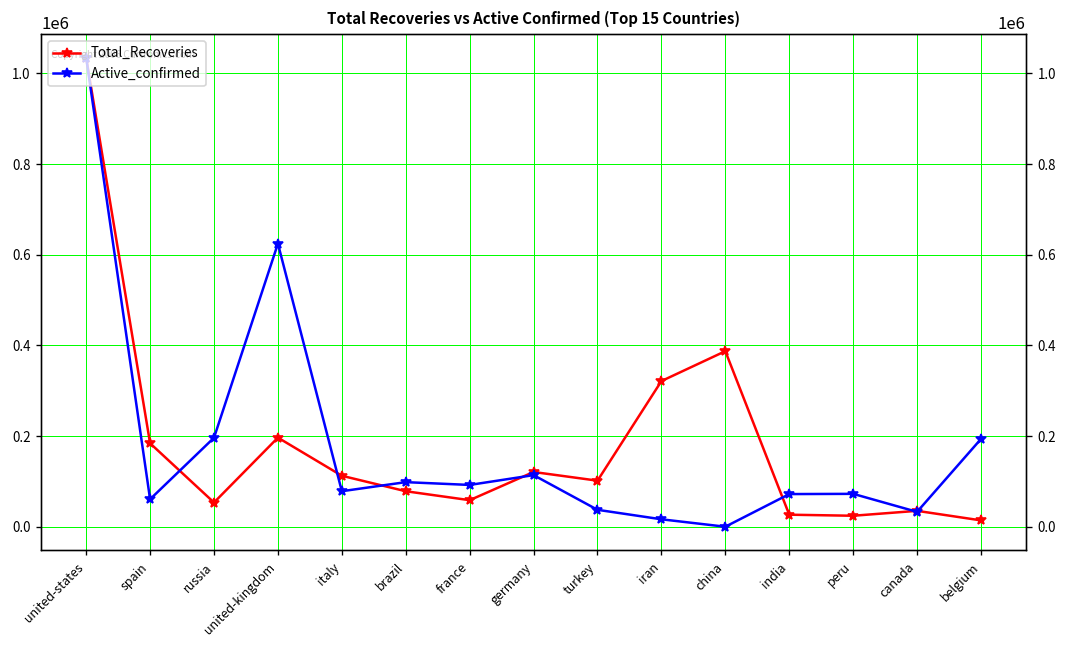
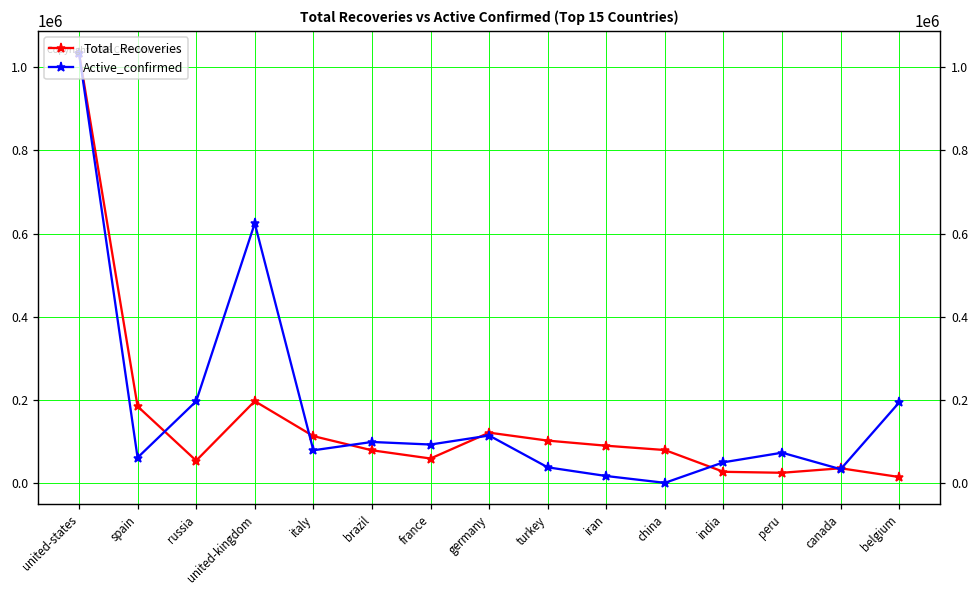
Total_Recoveries, iran: 320000 -> 90000
Total_Recoveries, china: 390000 -> 80000
Active_confirmed, india: 70000 -> 50000
